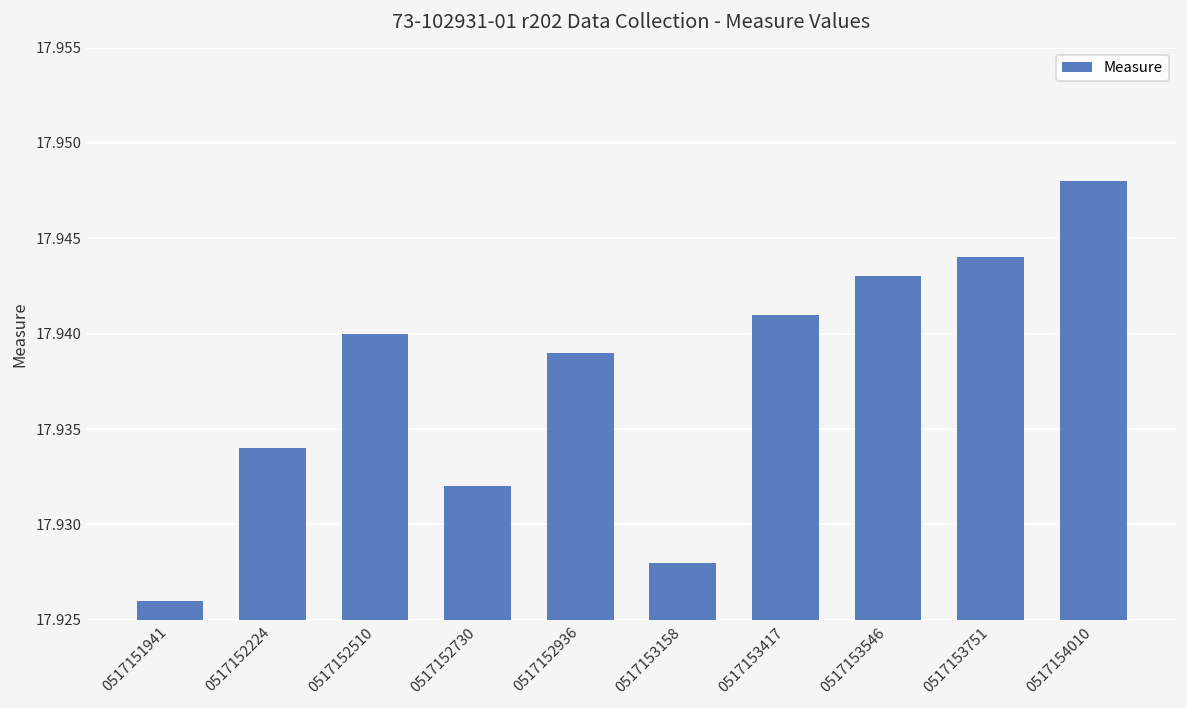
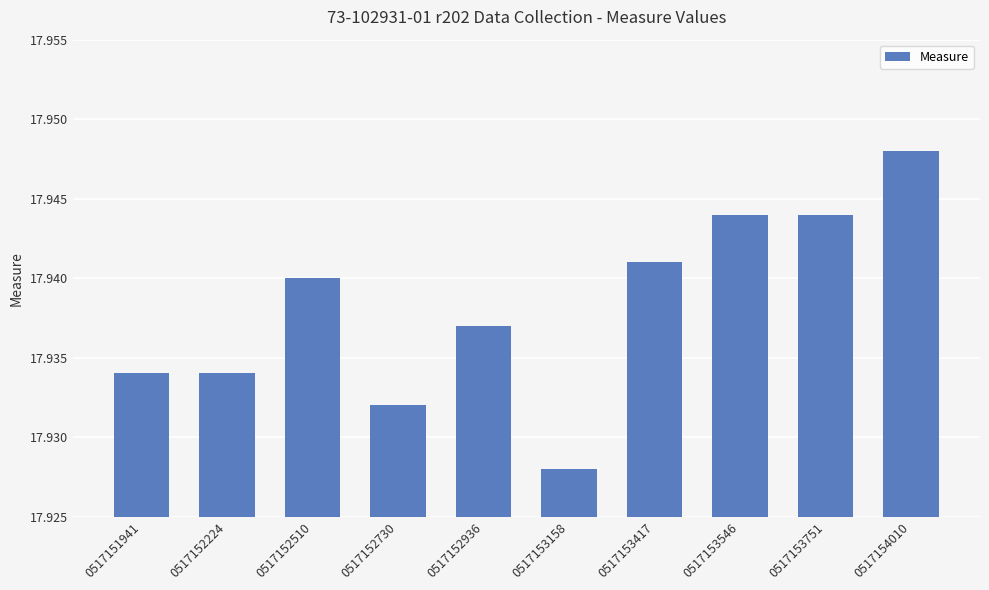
0517151941: 17.926 -> 17.934
0517152936: 17.939 -> 17.937
0517153546: 17.943 -> 17.944
